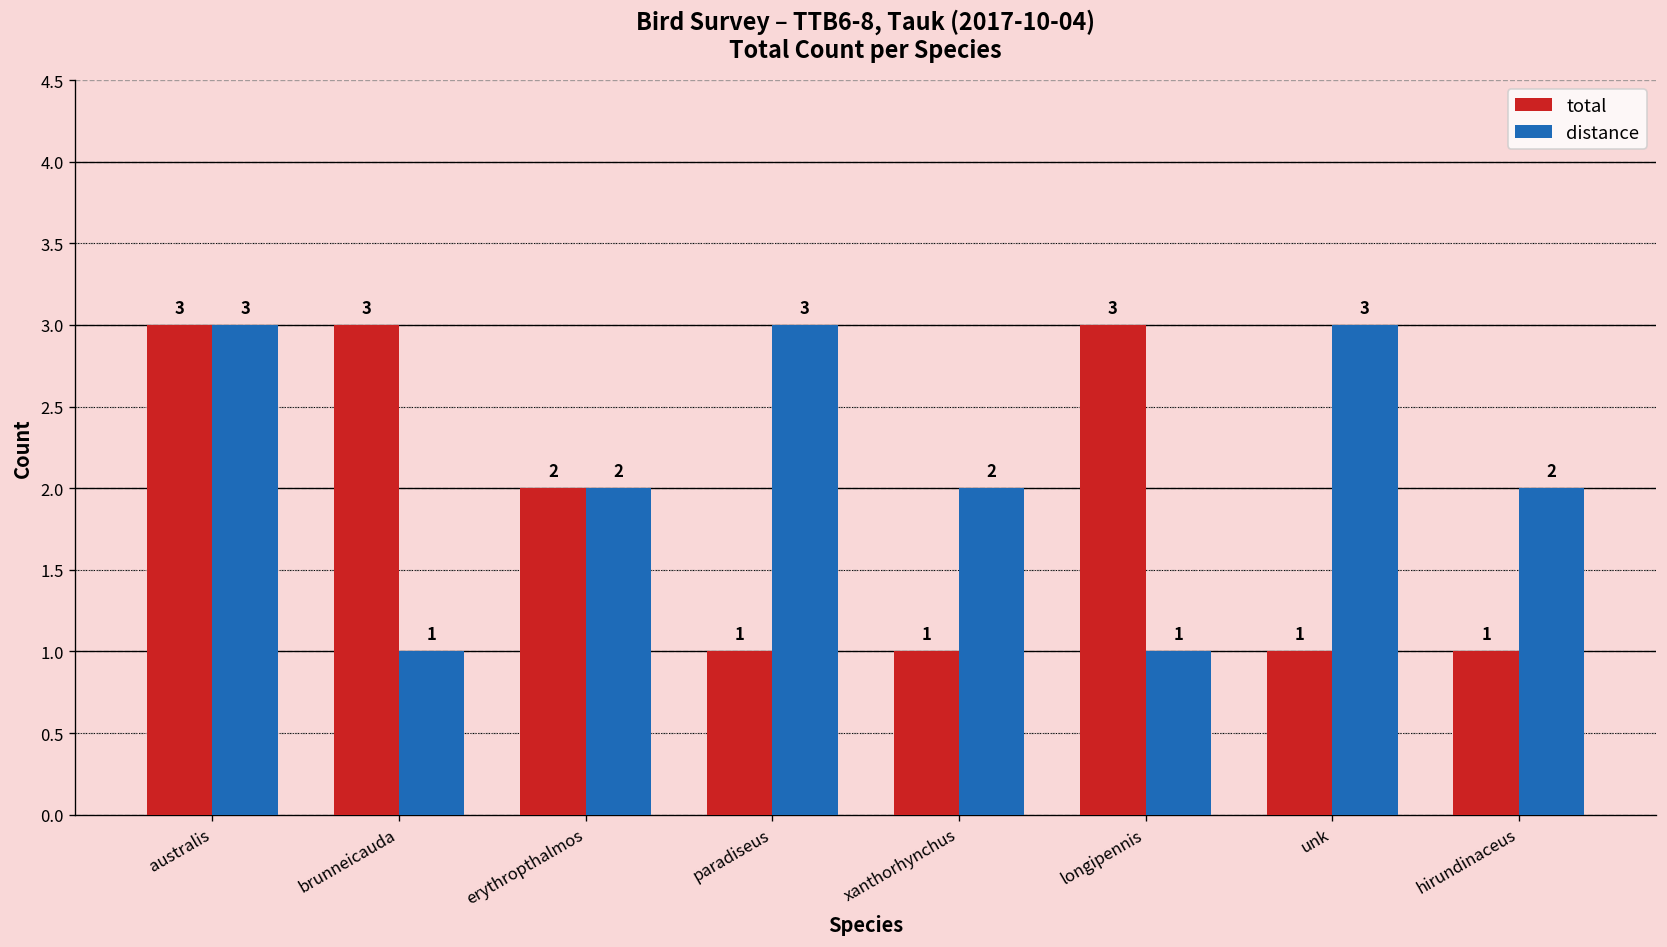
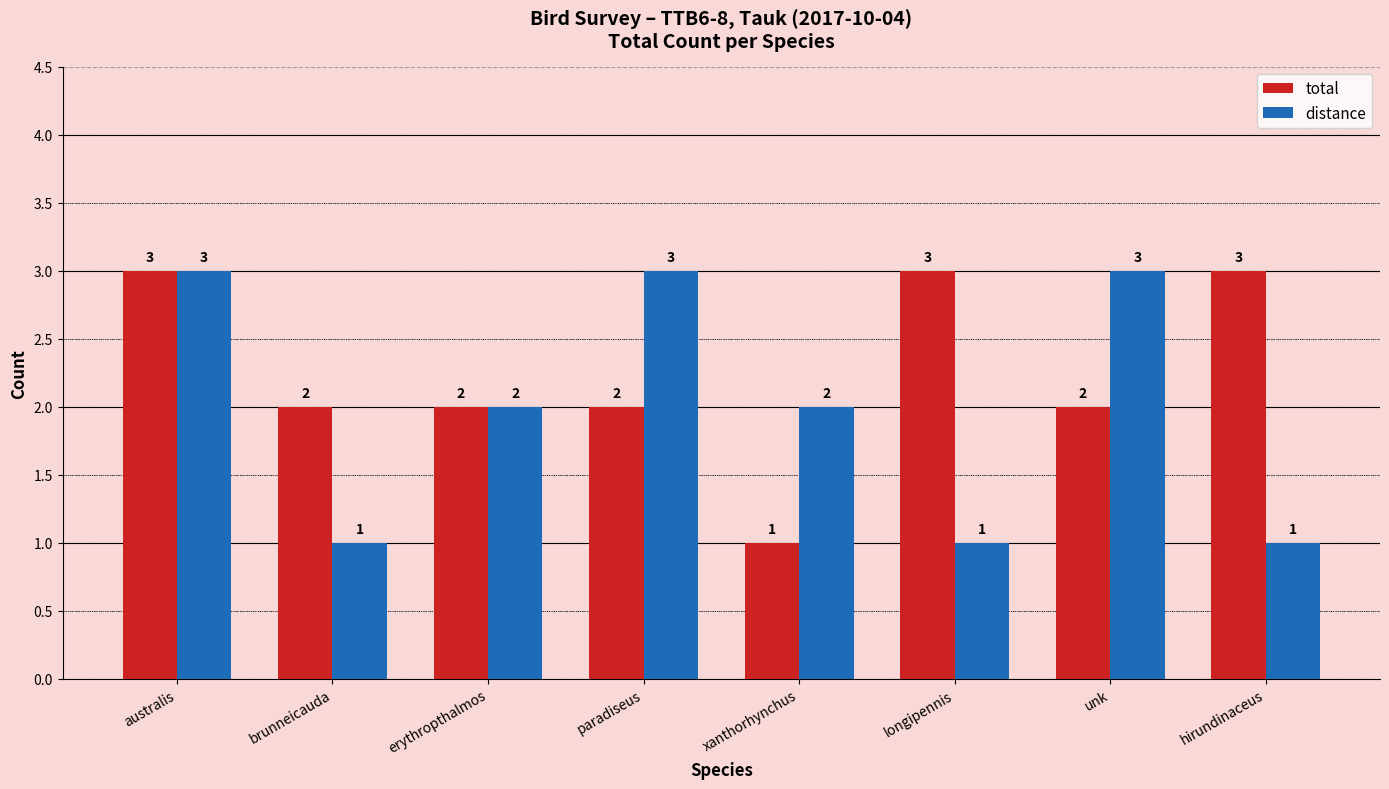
total, brunneicauda: 3 -> 2
total, paradiseus: 1 -> 2
total, unk: 1 -> 2
total, hirundinaceus: 1 -> 3
distance, hirundinaceus: 2 -> 1
